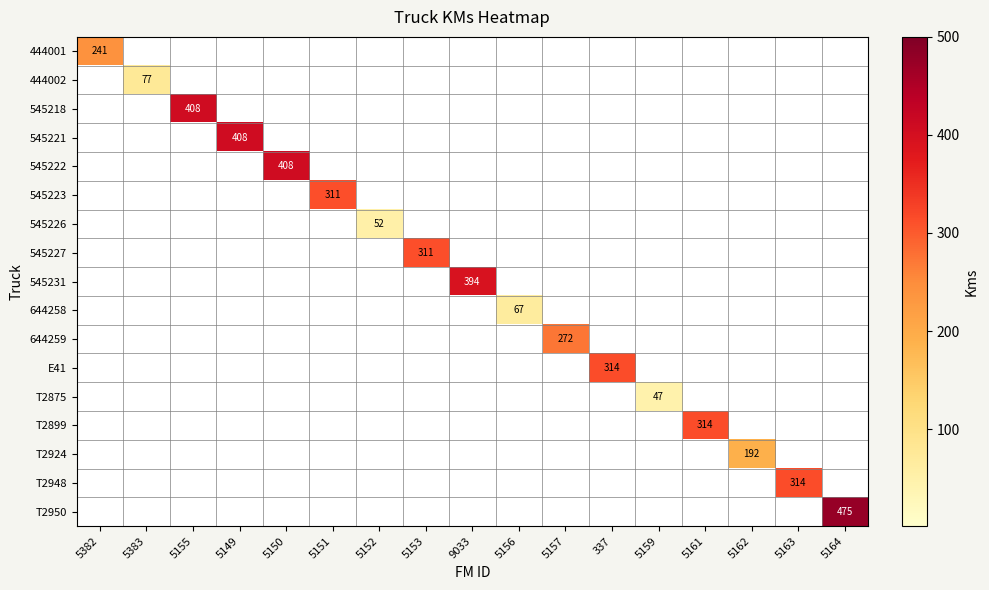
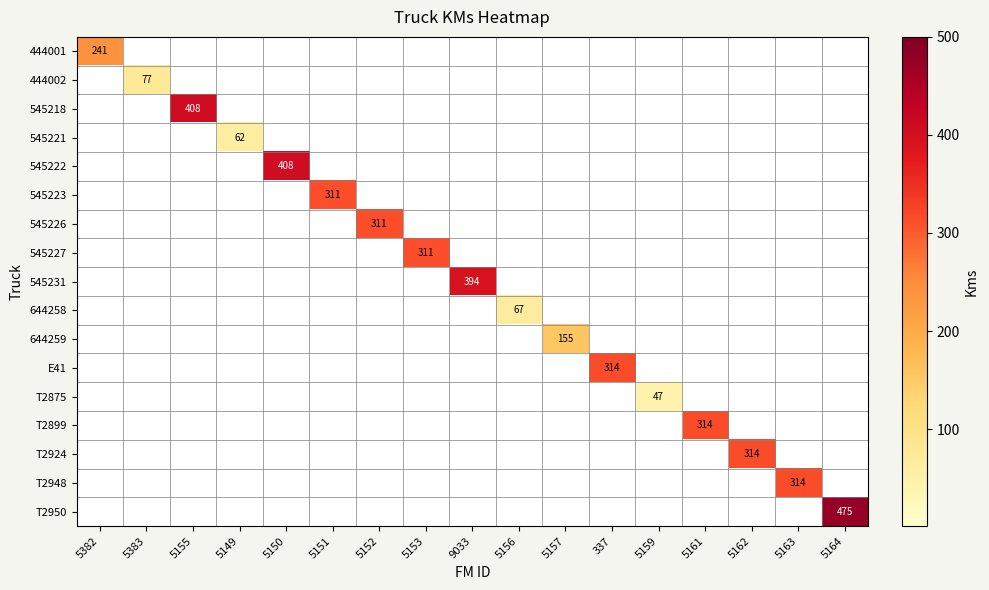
545221, 5149: 408 -> 62
545226, 5152: 52 -> 311
644259, 5157: 272 -> 155
T2924, 5162: 192 -> 314
